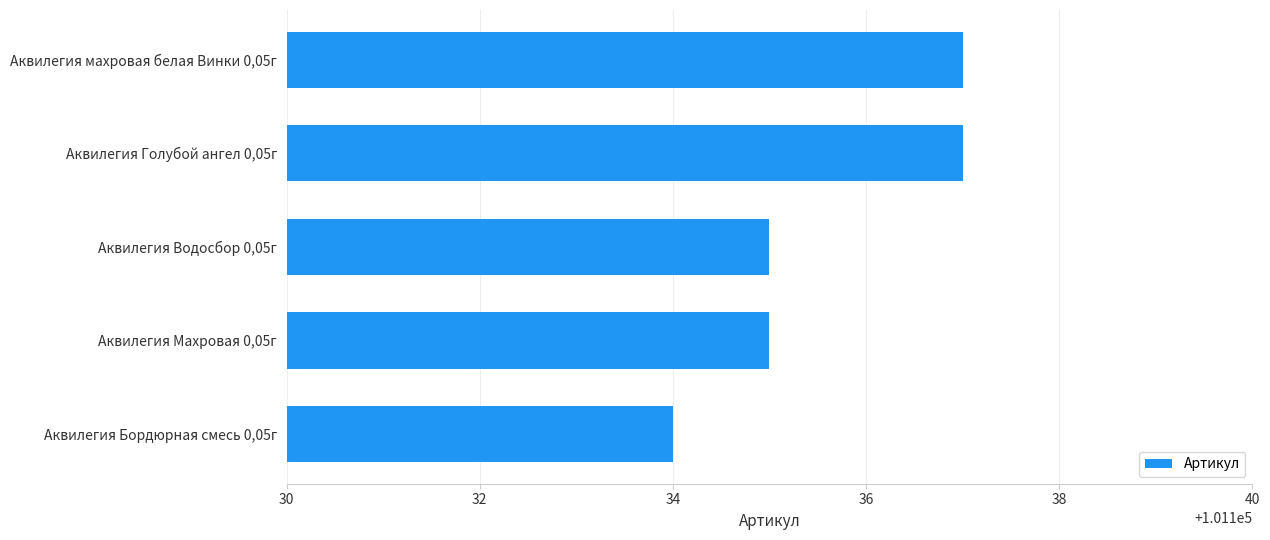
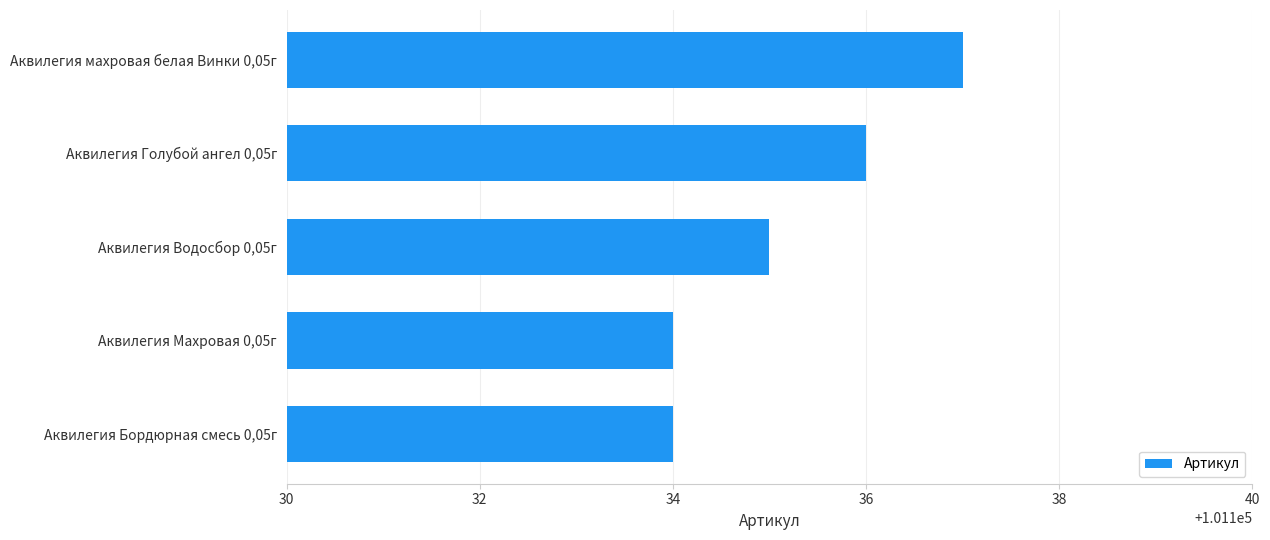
Аквилегия Голубой ангел 0,05г: 101137 -> 101136
Аквилегия Махровая 0,05г: 101135 -> 101134
